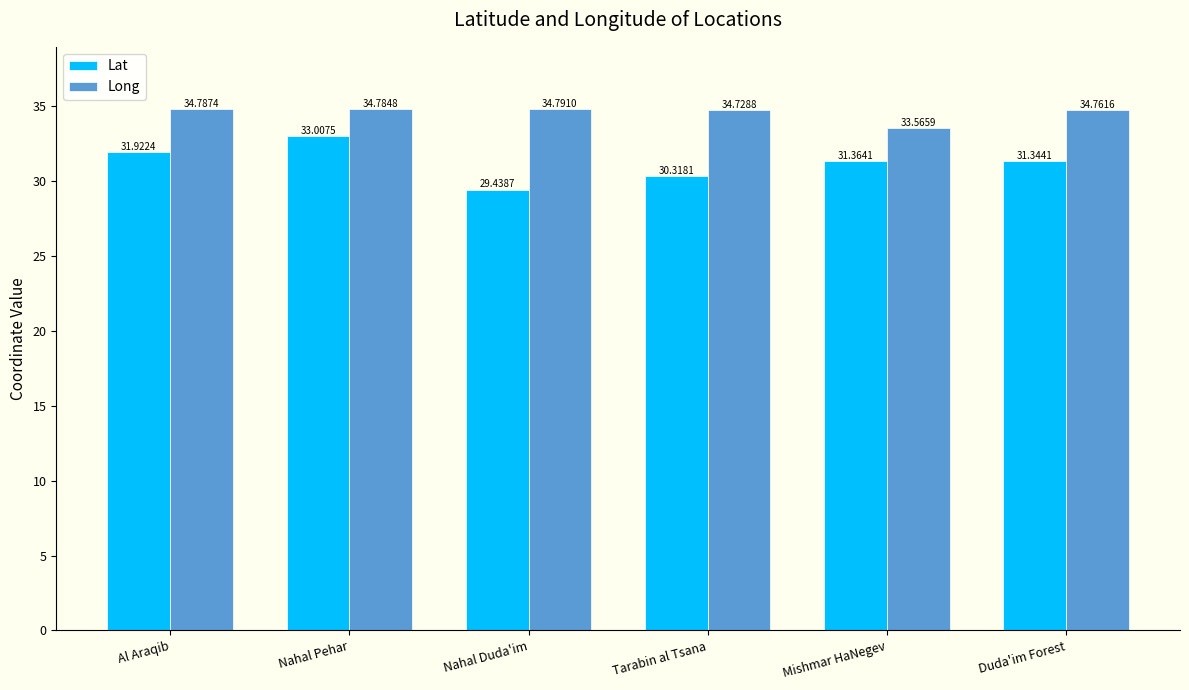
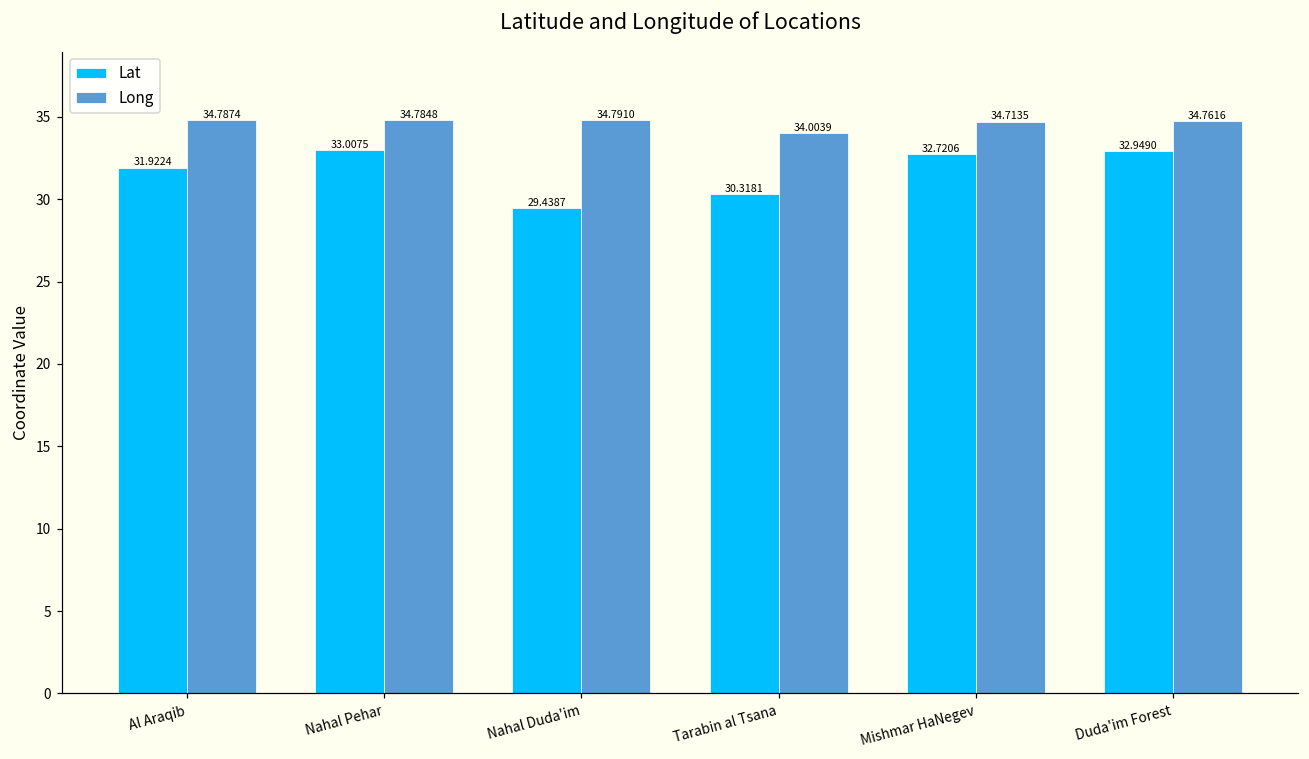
Long, Tarabin al Tsana: 34.7288 -> 34.0039
Lat, Mishmar HaNegev: 31.3641 -> 32.7206
Long, Mishmar HaNegev: 33.5659 -> 34.7135
Lat, Duda'im Forest: 31.3441 -> 32.9490
